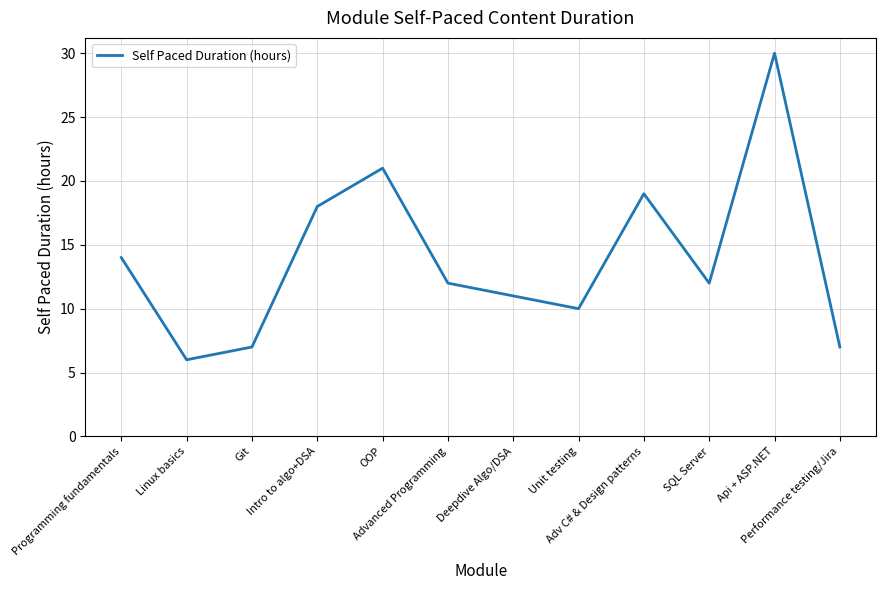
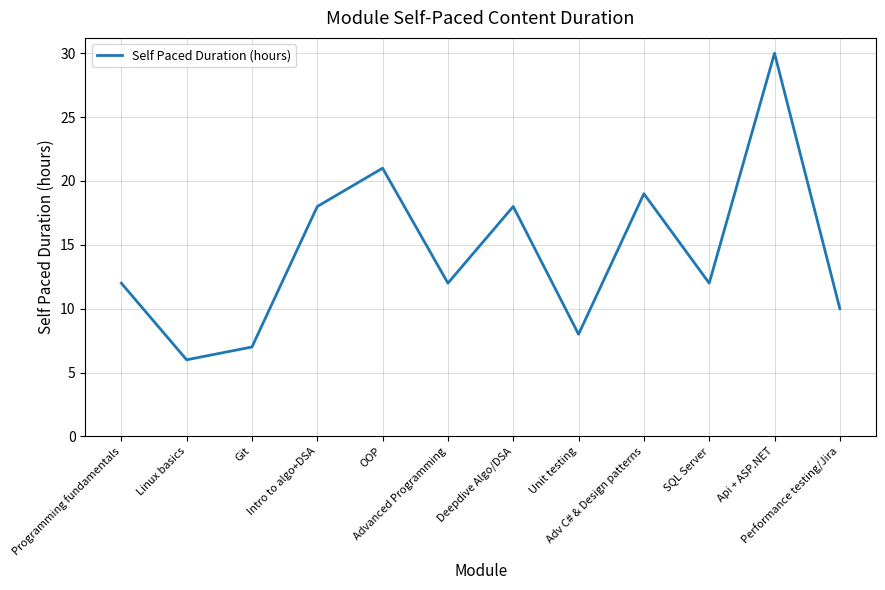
Programming fundamentals: 14 -> 12
Deepdive Algo/DSA: 11 -> 18
Unit testing: 10 -> 8
Performance testing/Jira: 7 -> 10
